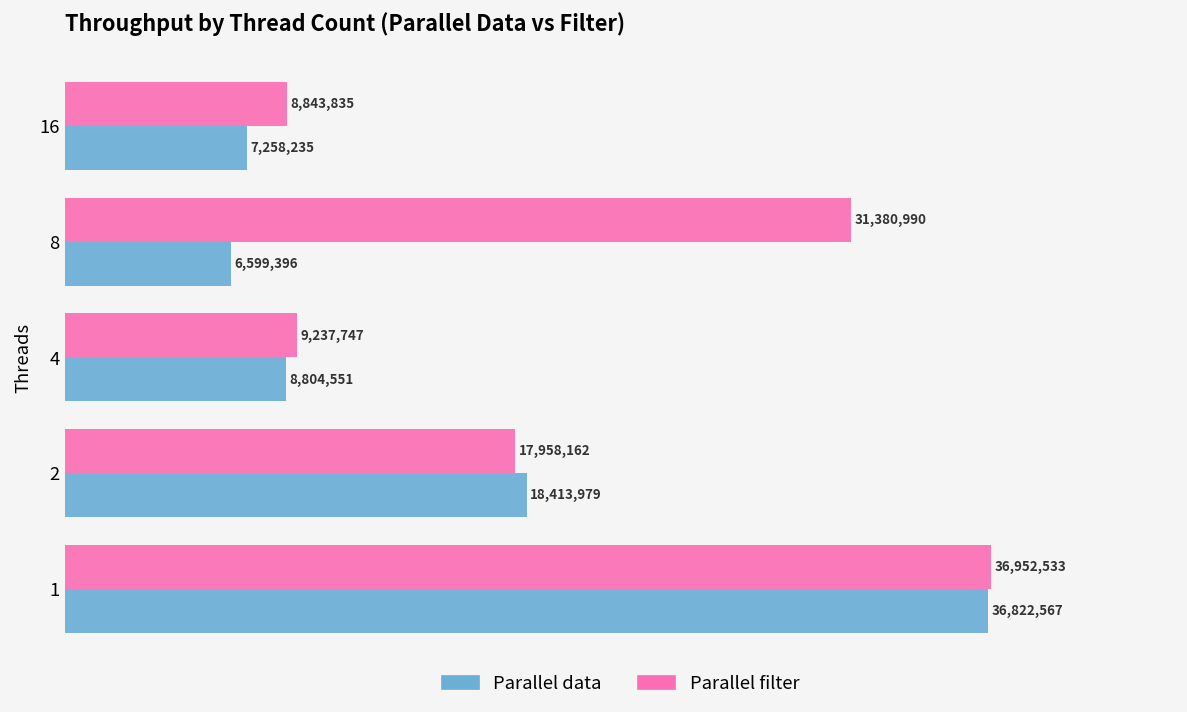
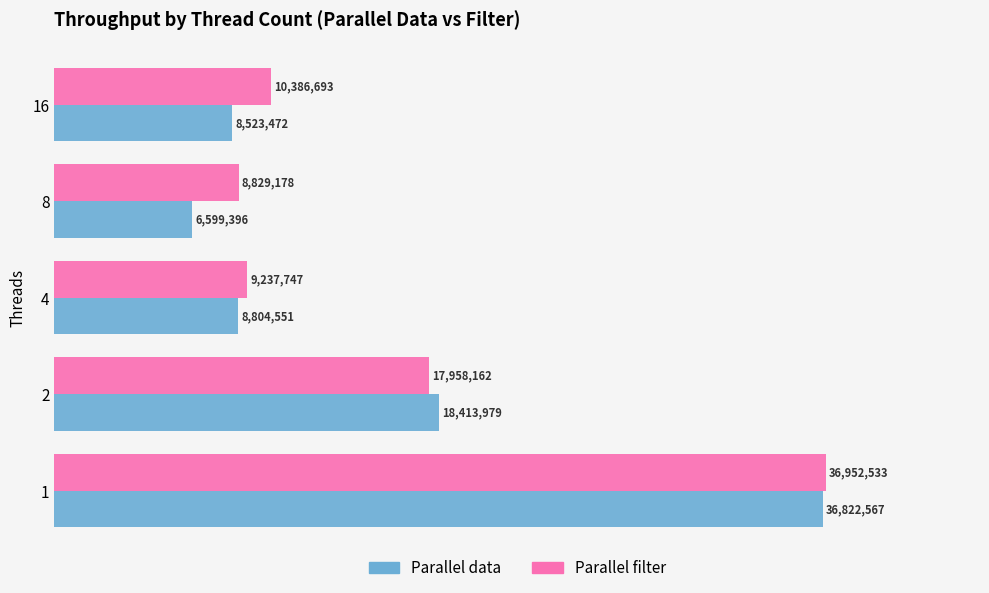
Parallel filter, 16: 8,843,835 -> 10,386,693
Parallel data, 16: 7,258,235 -> 8,523,472
Parallel filter, 8: 31,380,990 -> 8,829,178
